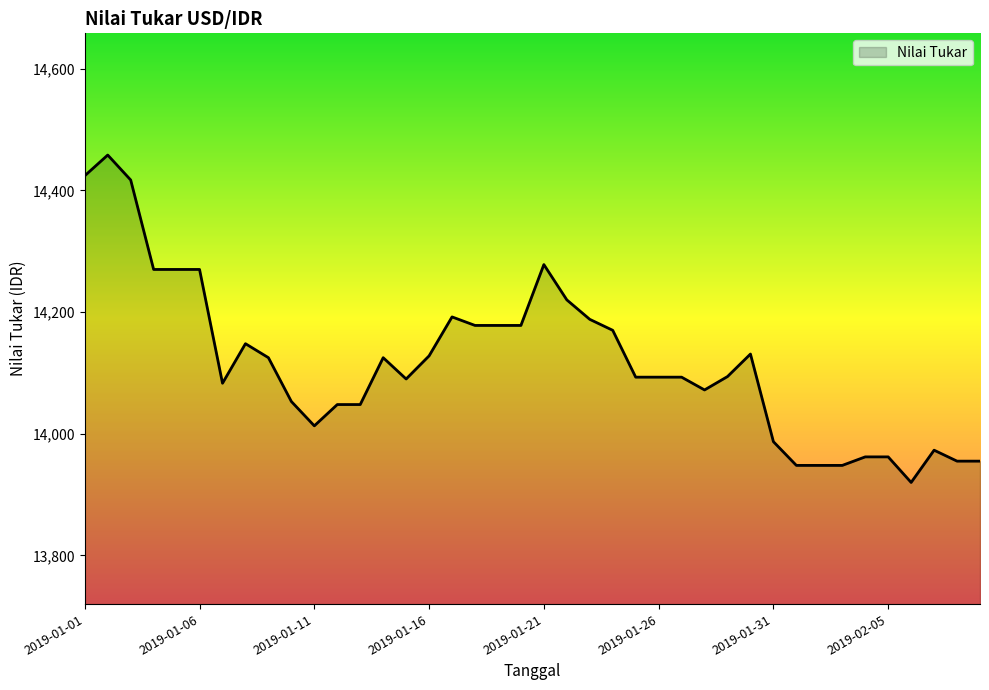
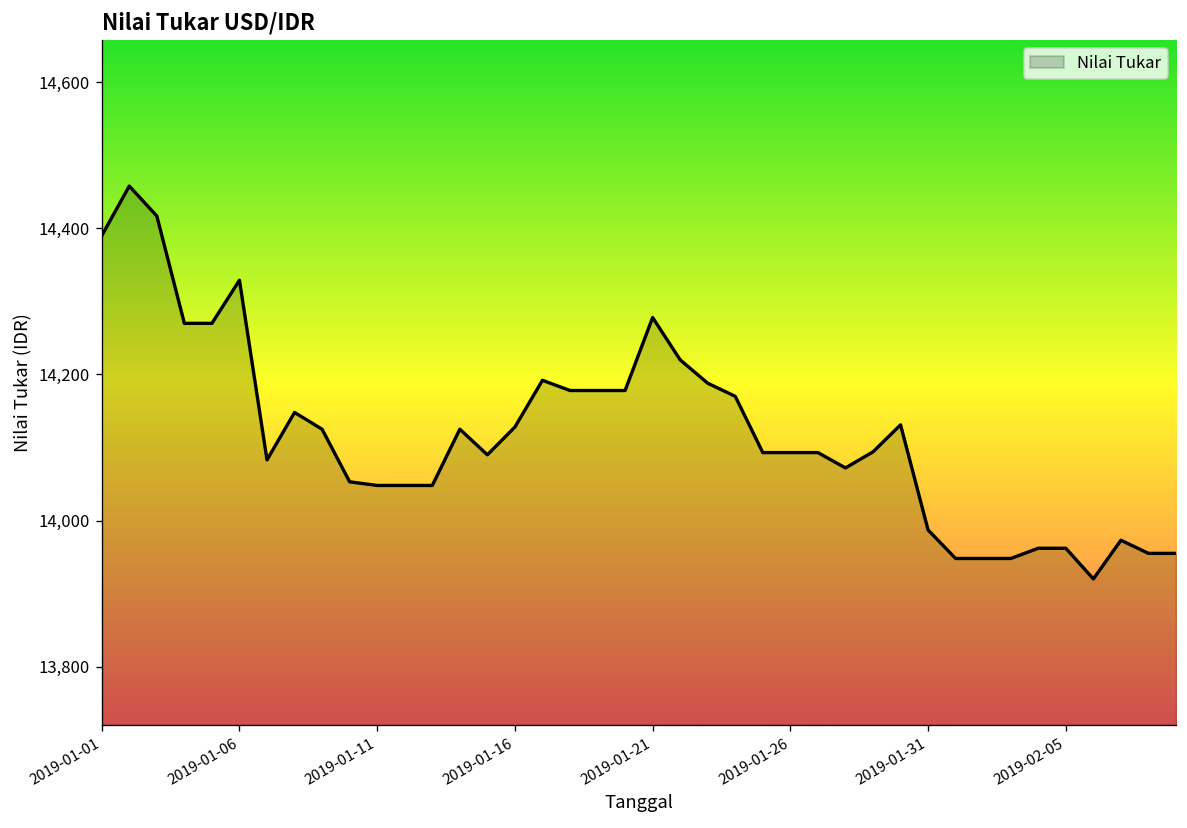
2019-01-01: 14,420 -> 14,390
2019-01-06: 14,270 -> 14,330
2019-01-11: 14,010 -> 14,050
